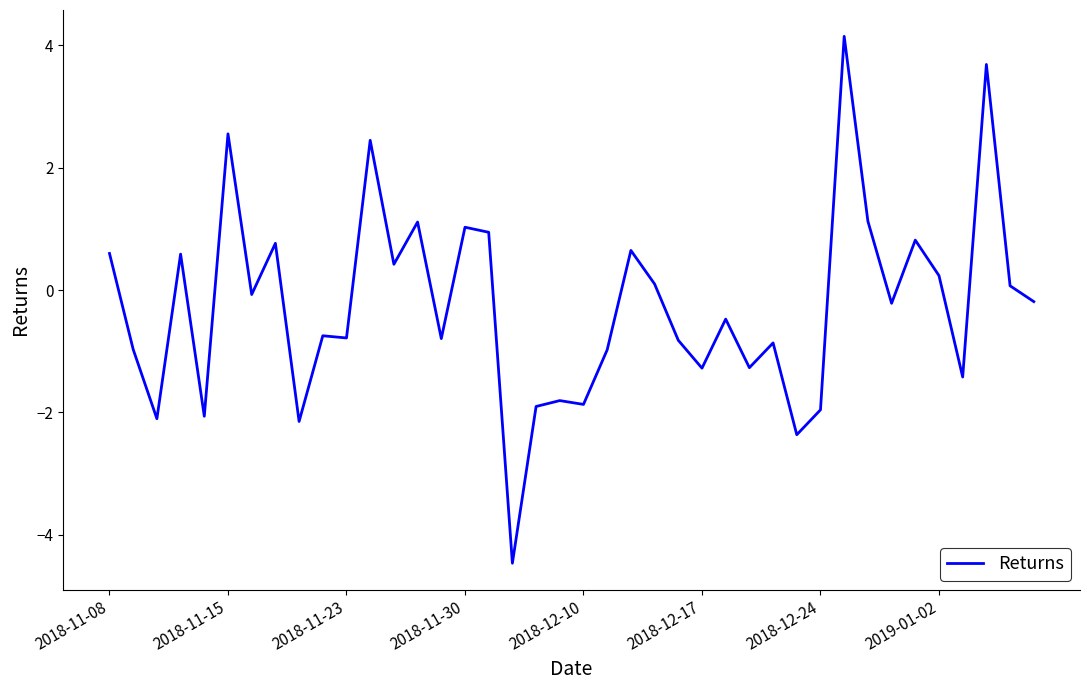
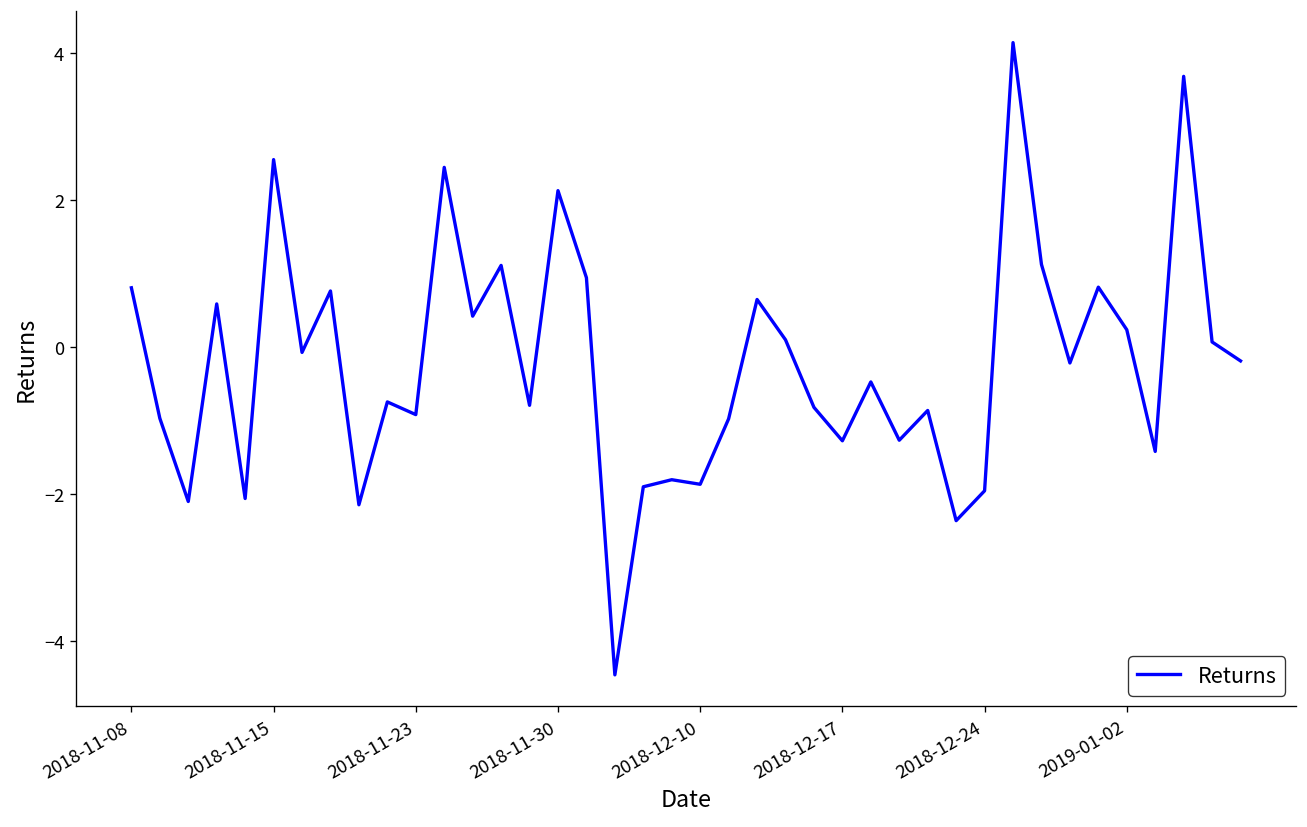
2018-11-08: 0.6 -> 0.8
2018-11-23: -0.8 -> -0.9
2018-11-30: 1.0 -> 2.1
